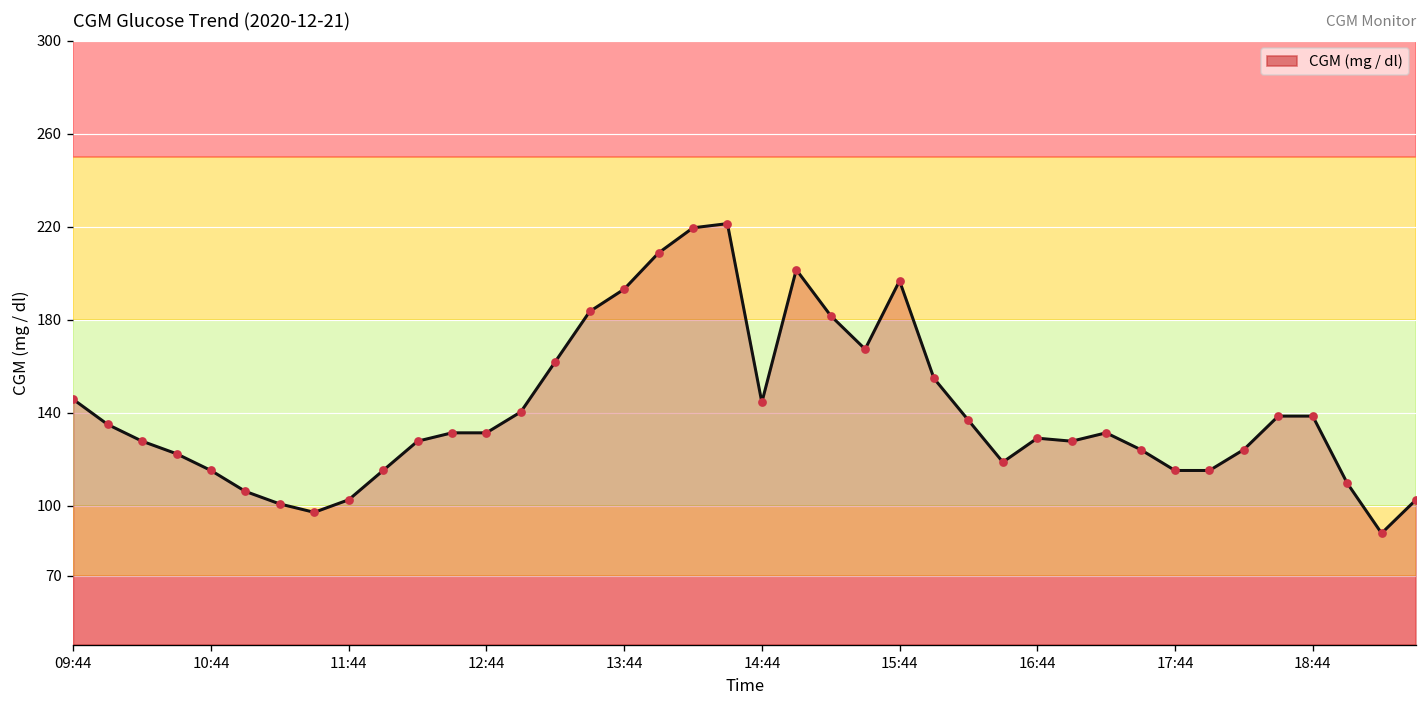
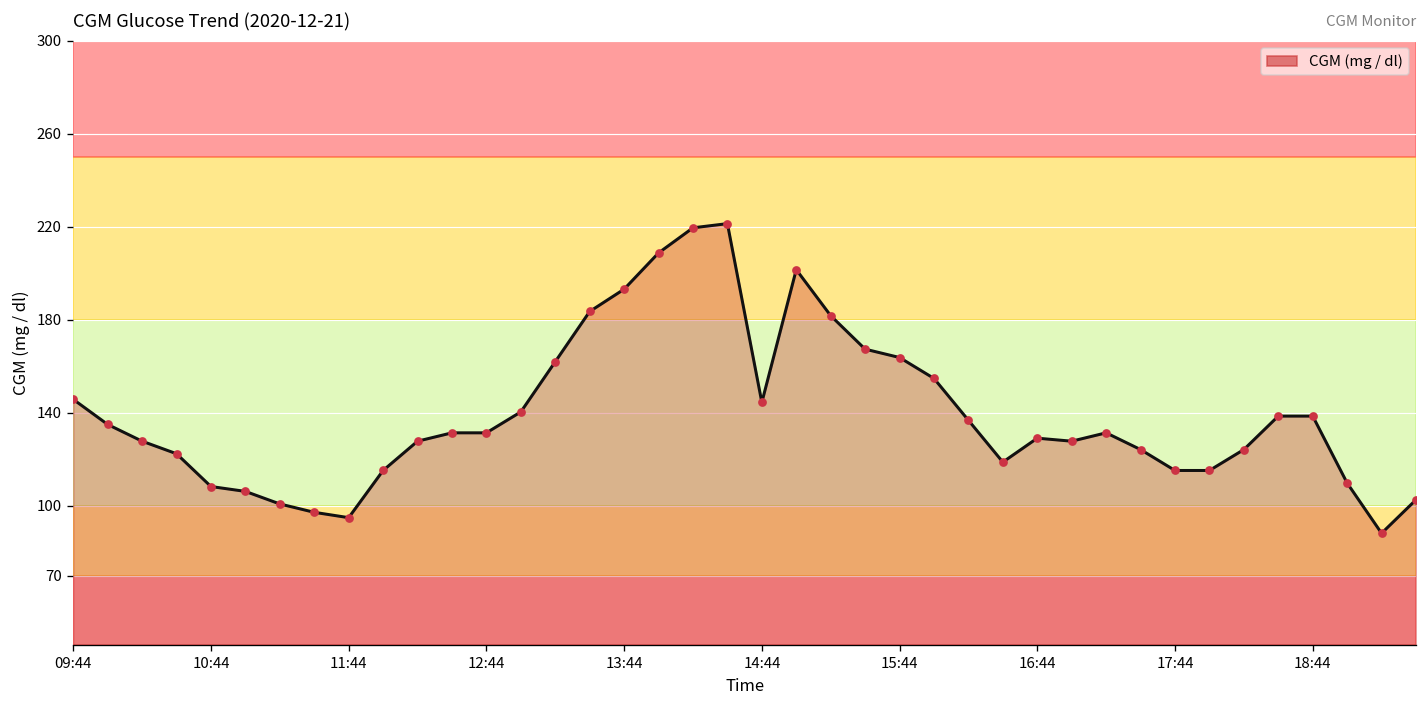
10:44: 115 -> 108
11:44: 103 -> 95
15:44: 197 -> 164
